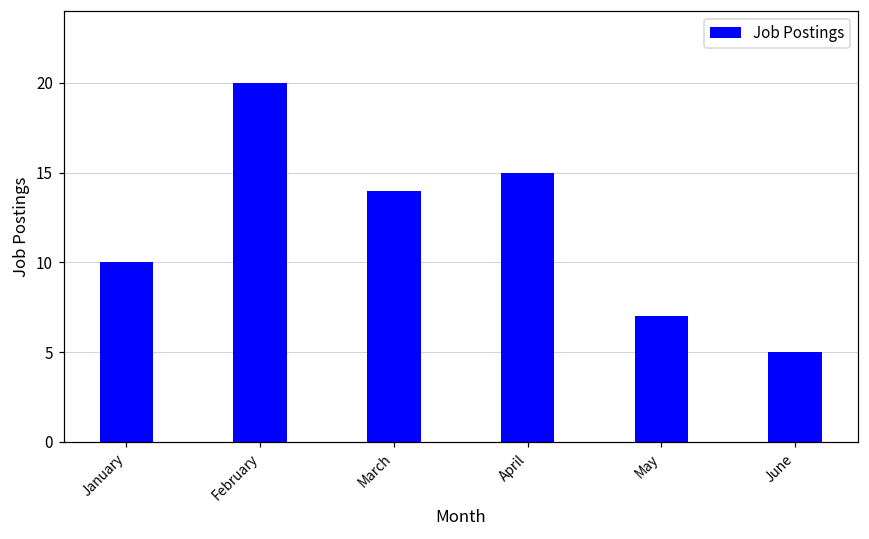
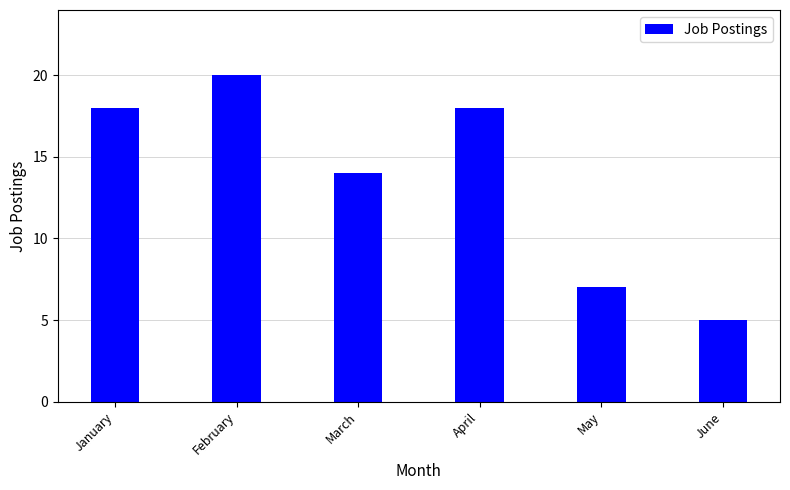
January: 10 -> 18
April: 15 -> 18
